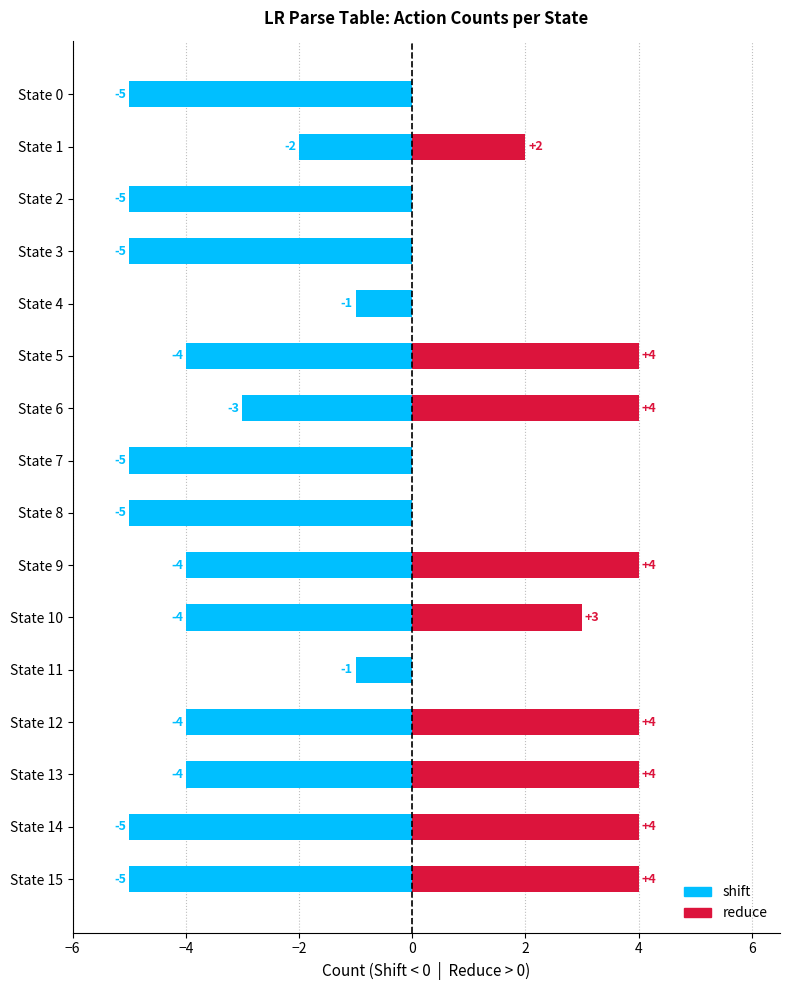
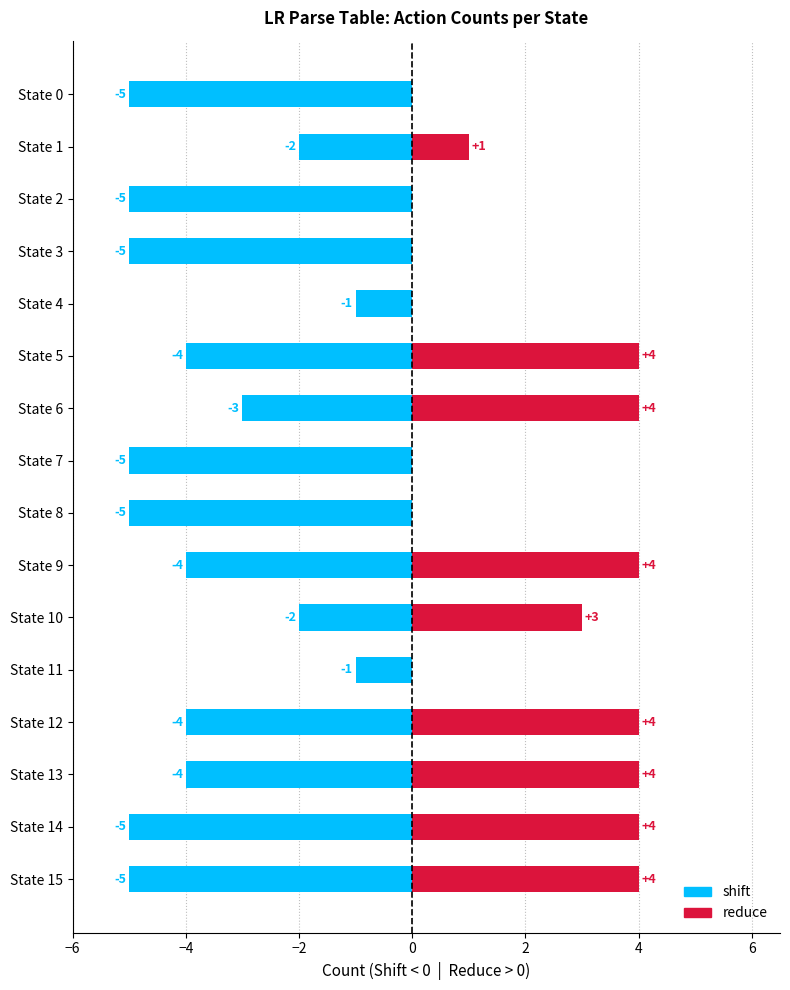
reduce, State 1: +2 -> +1
shift, State 10: -4 -> -2
